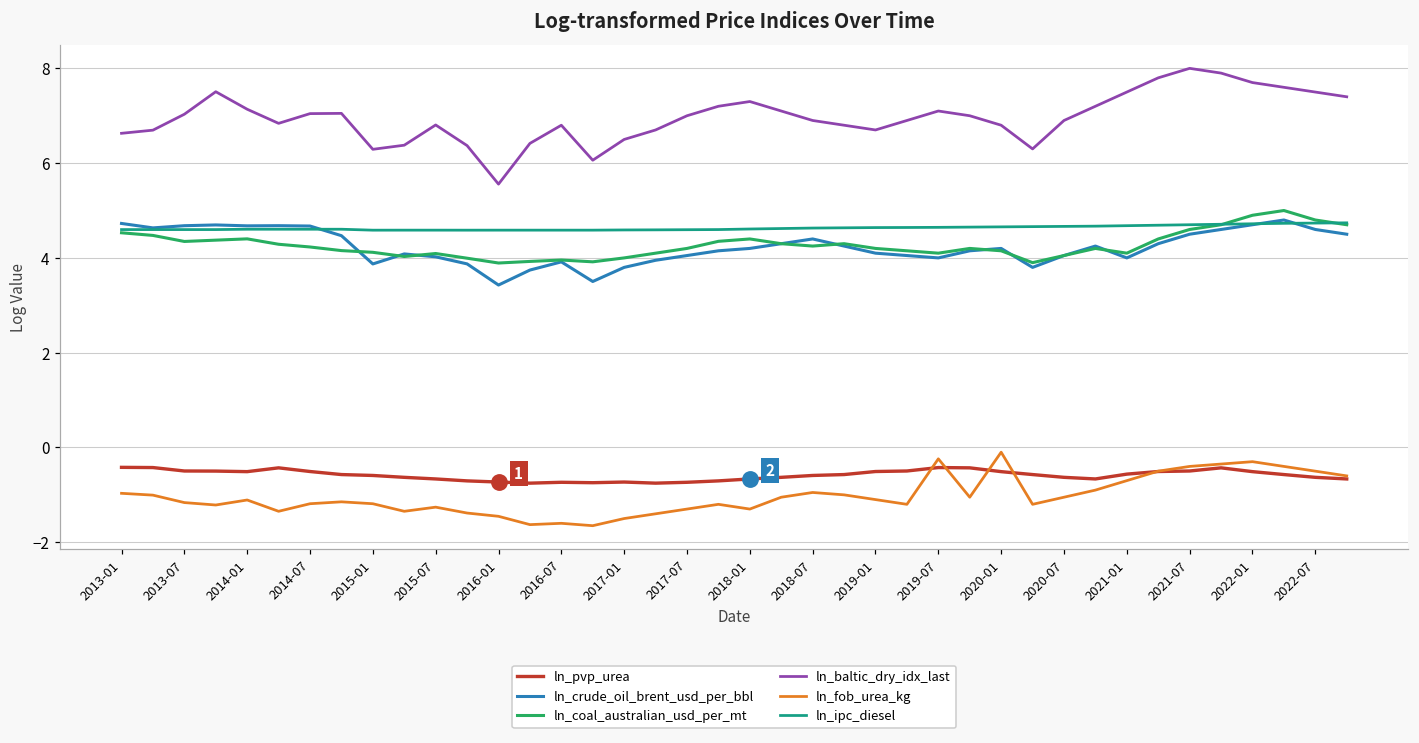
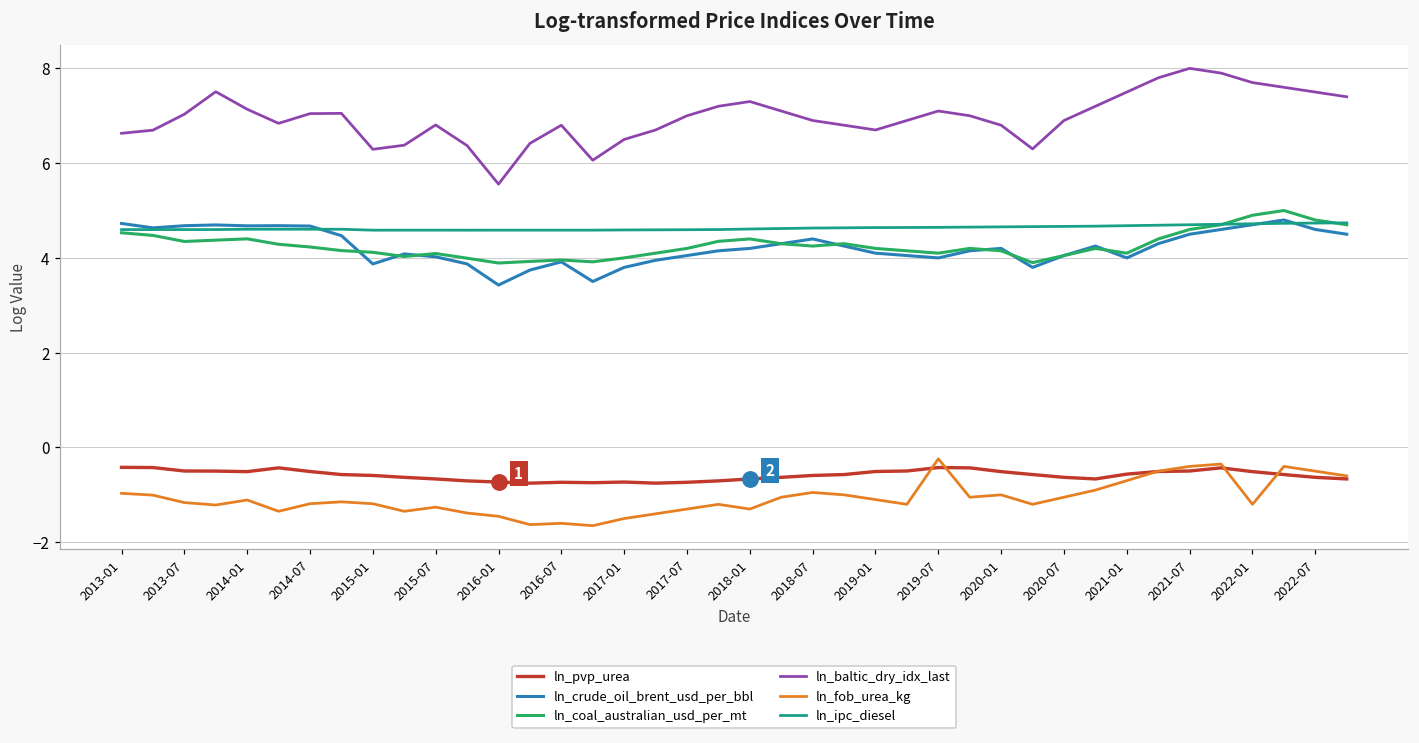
ln_fob_urea_kg, 2020-01: -0.1 -> -1.0
ln_fob_urea_kg, 2022-01: -0.3 -> -1.2
